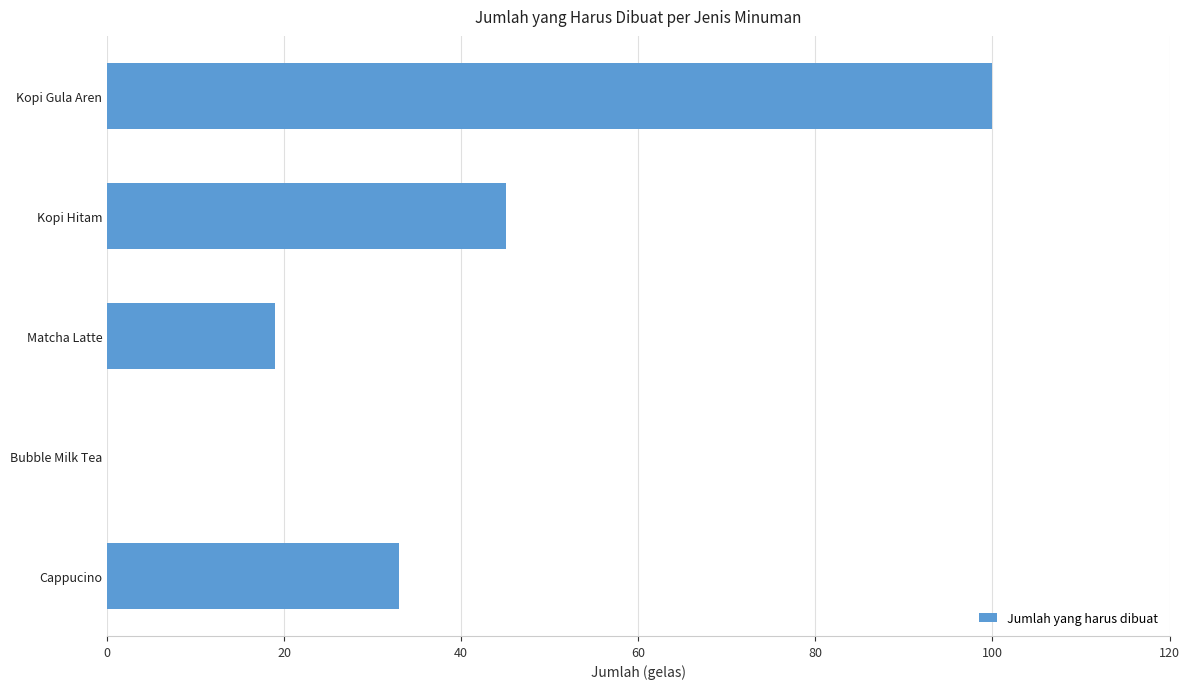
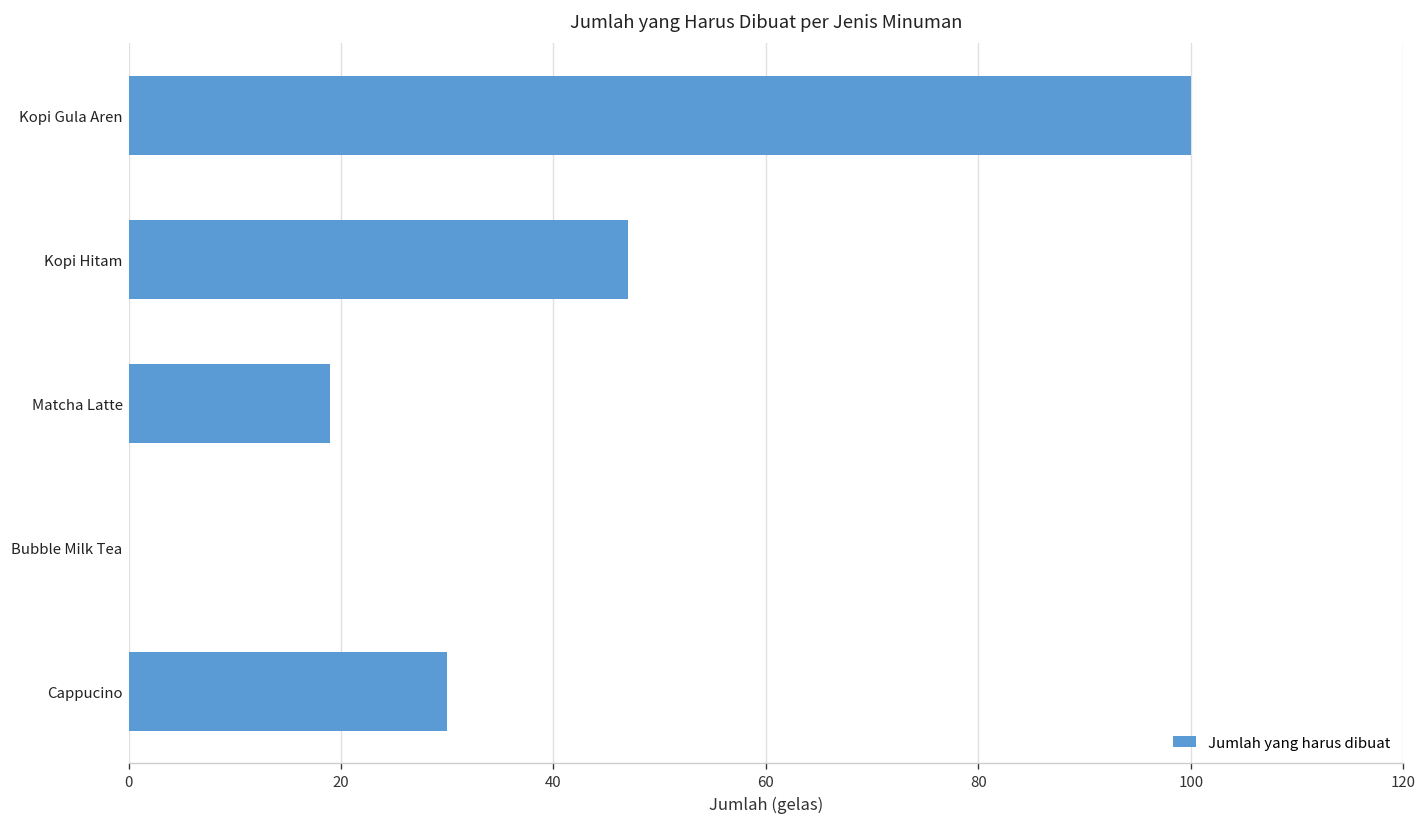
Kopi Hitam: 45 -> 47
Cappucino: 33 -> 30
